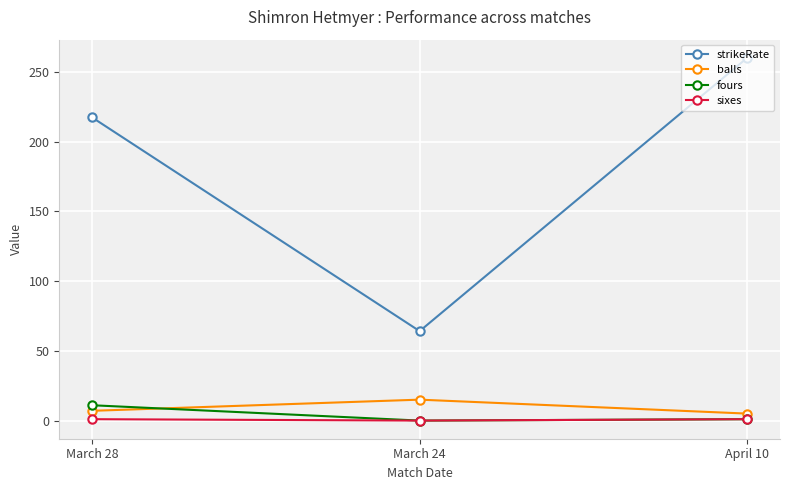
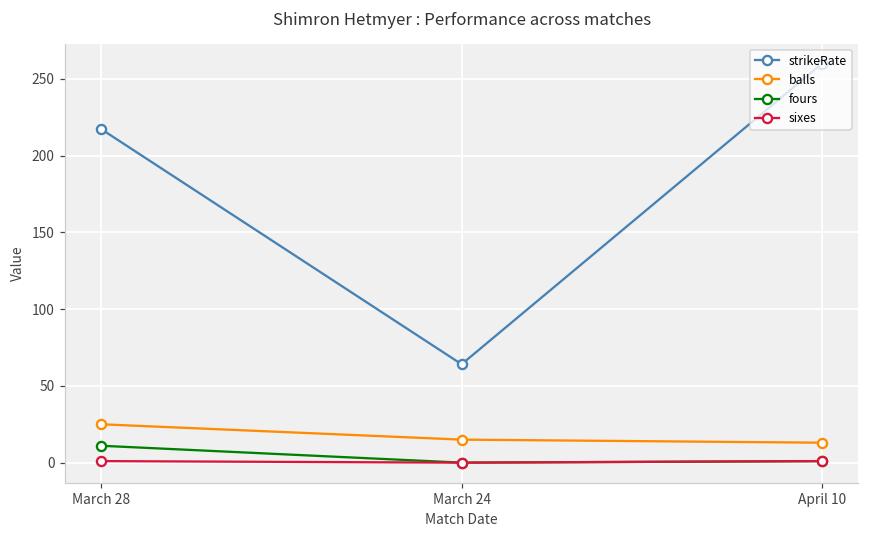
balls, March 28: 7 -> 25
balls, April 10: 5 -> 13
